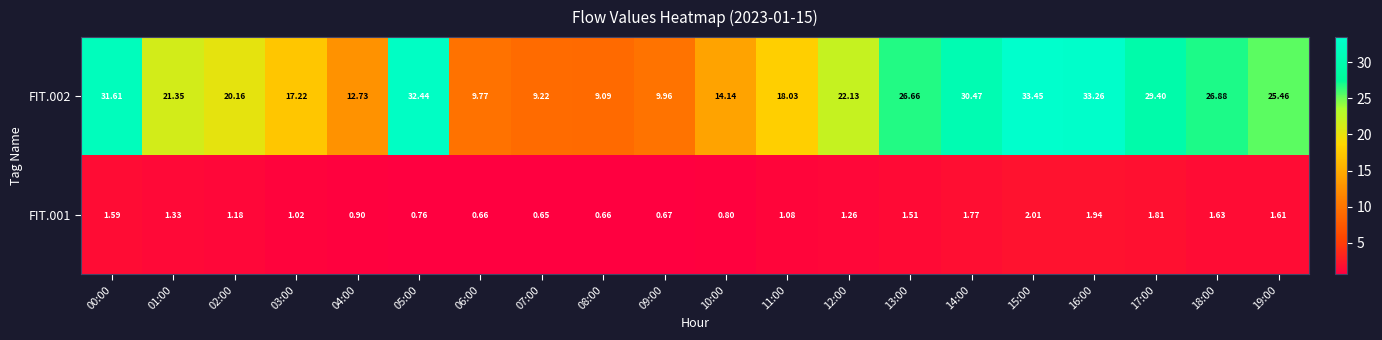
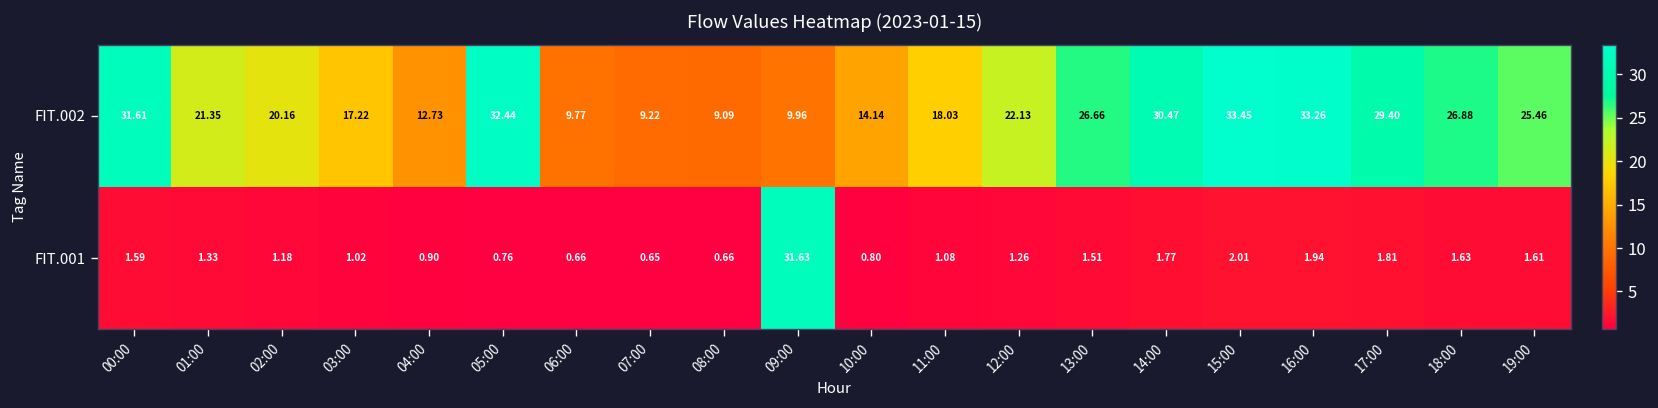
FIT.001, 09:00: 0.67 -> 31.63
